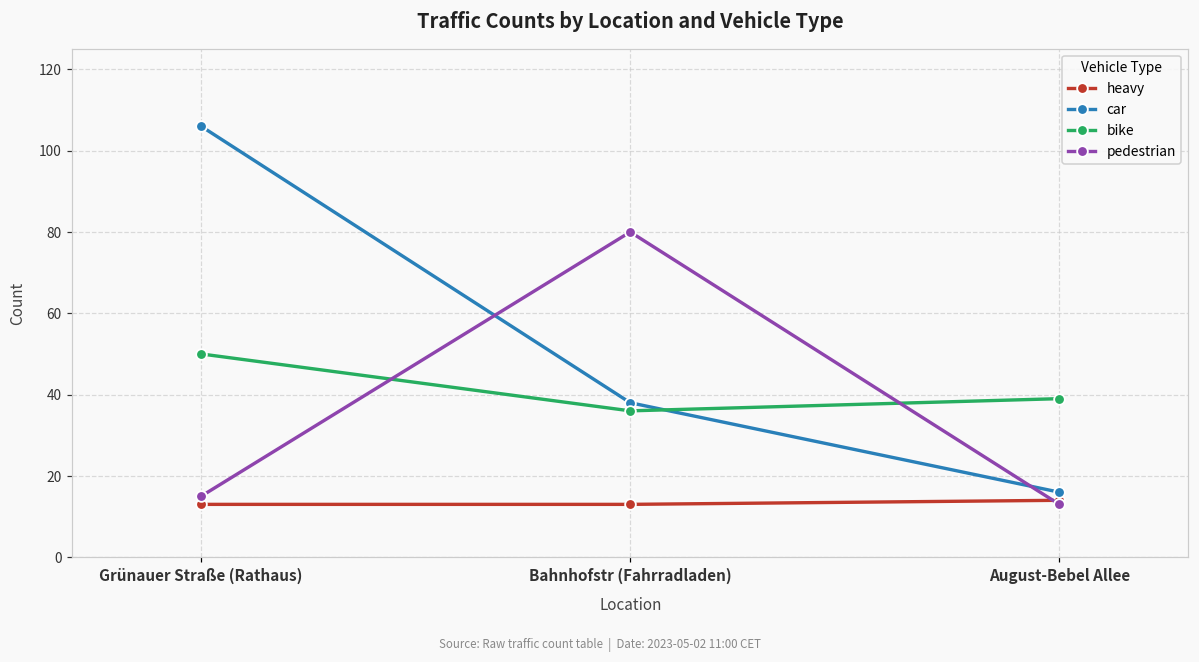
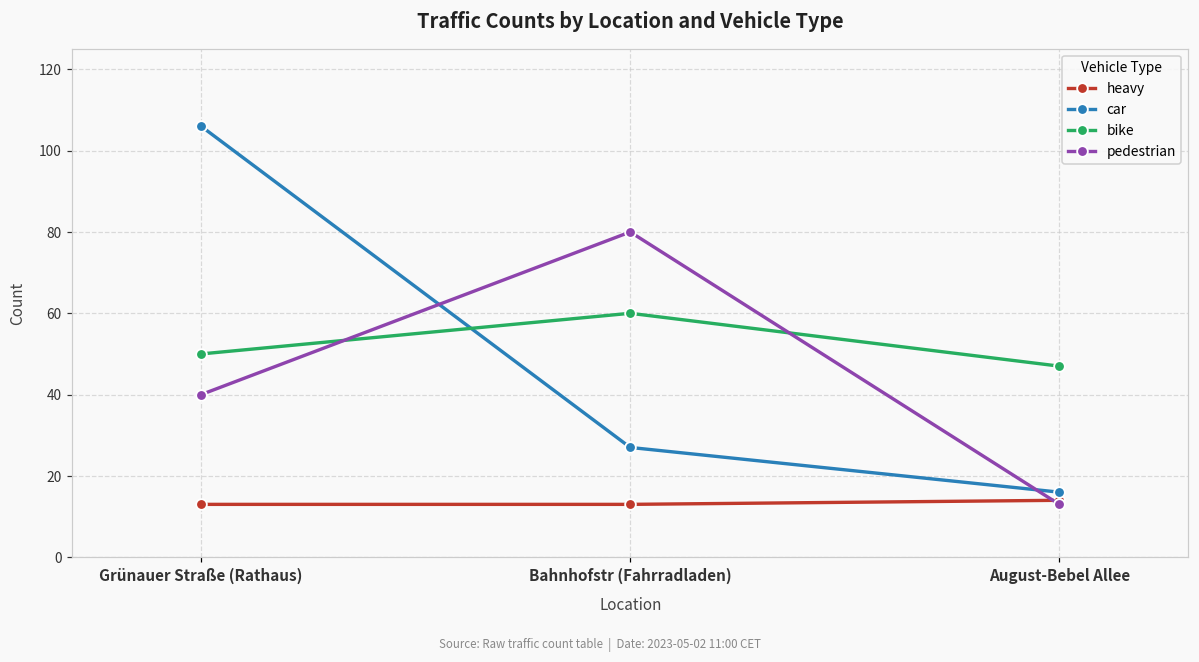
pedestrian, Grünauer Straße (Rathaus): 15 -> 40
car, Bahnhofstr (Fahrradladen): 38 -> 27
bike, Bahnhofstr (Fahrradladen): 36 -> 60
bike, August-Bebel Allee: 39 -> 47
